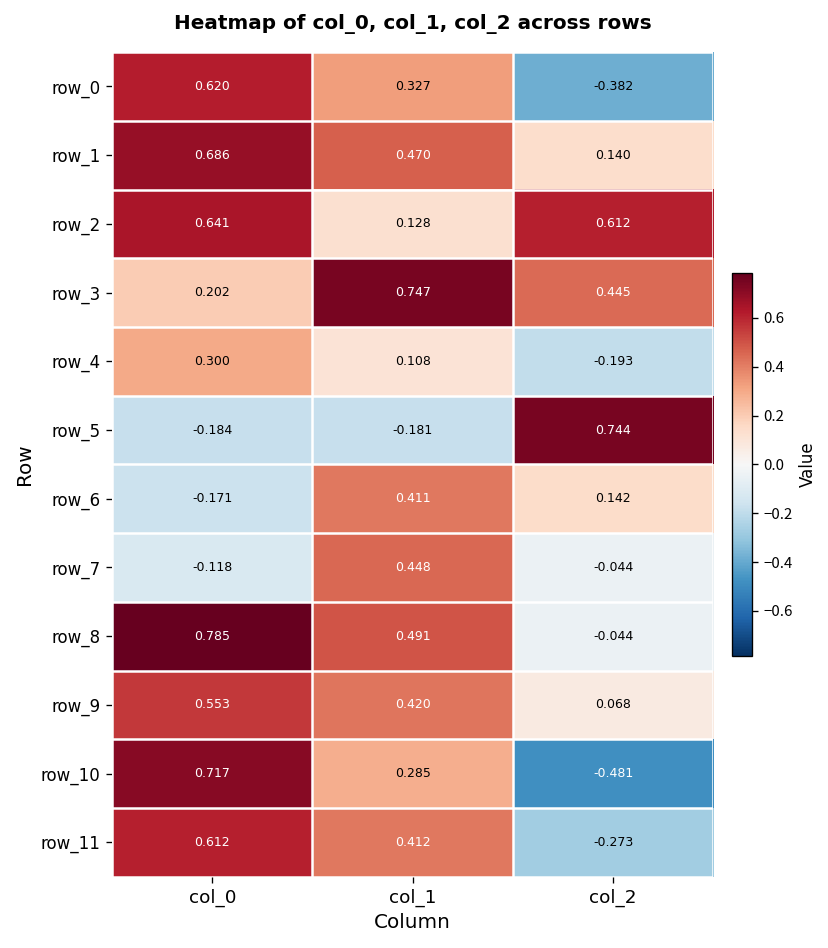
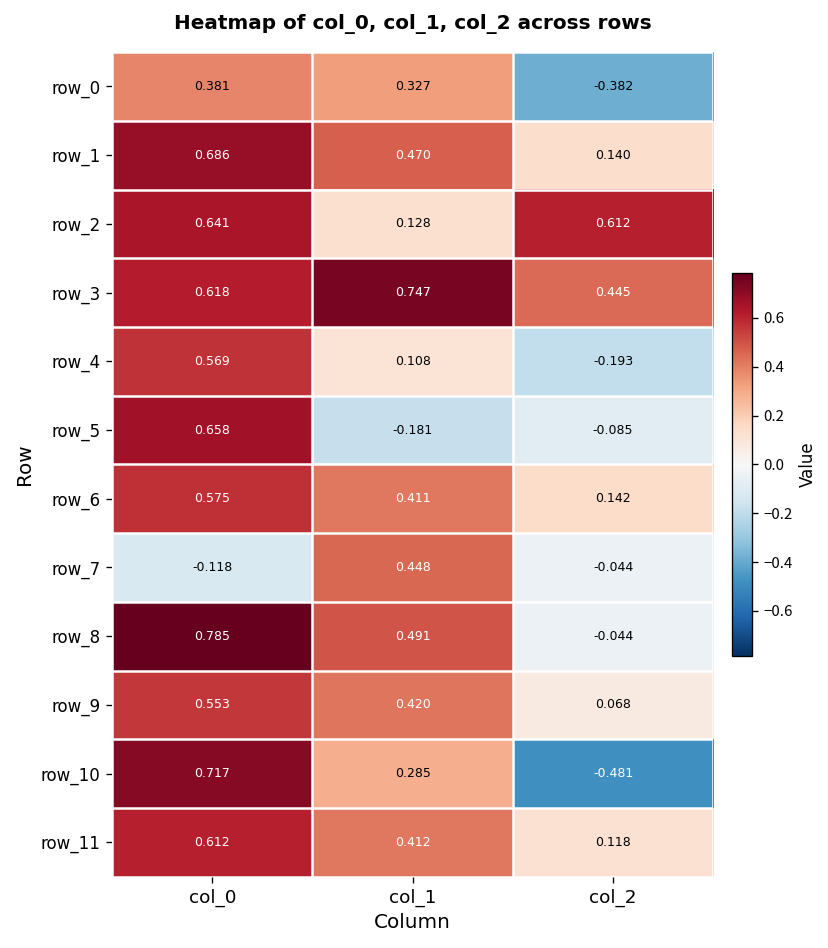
row_0, col_0: 0.620 -> 0.381
row_3, col_0: 0.202 -> 0.618
row_4, col_0: 0.300 -> 0.569
row_5, col_0: -0.184 -> 0.658
row_5, col_2: 0.744 -> -0.085
row_6, col_0: -0.171 -> 0.575
row_11, col_2: -0.273 -> 0.118
